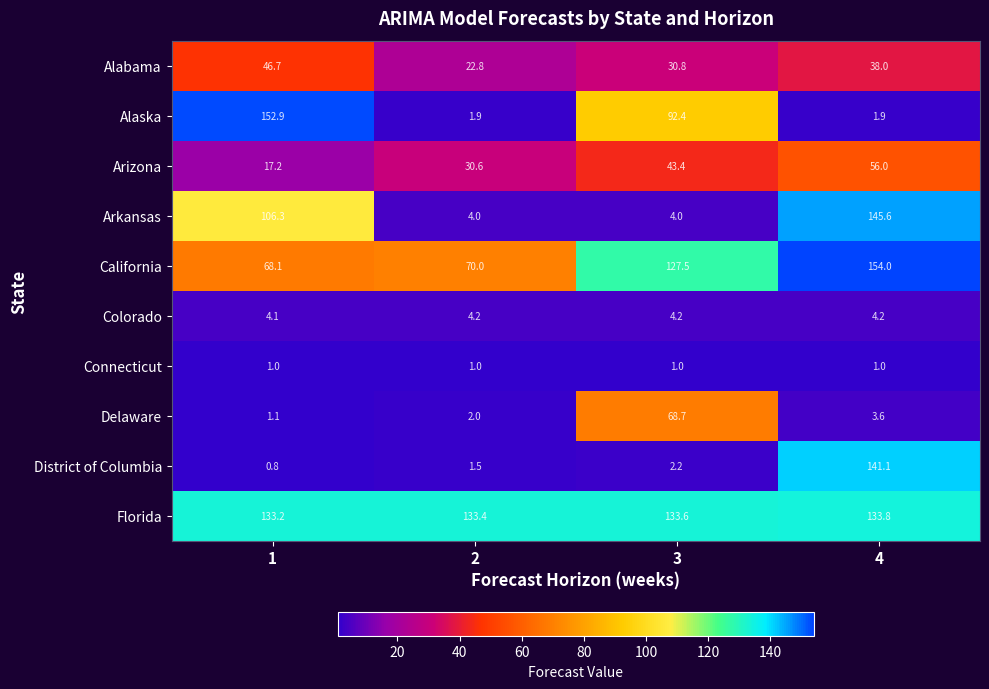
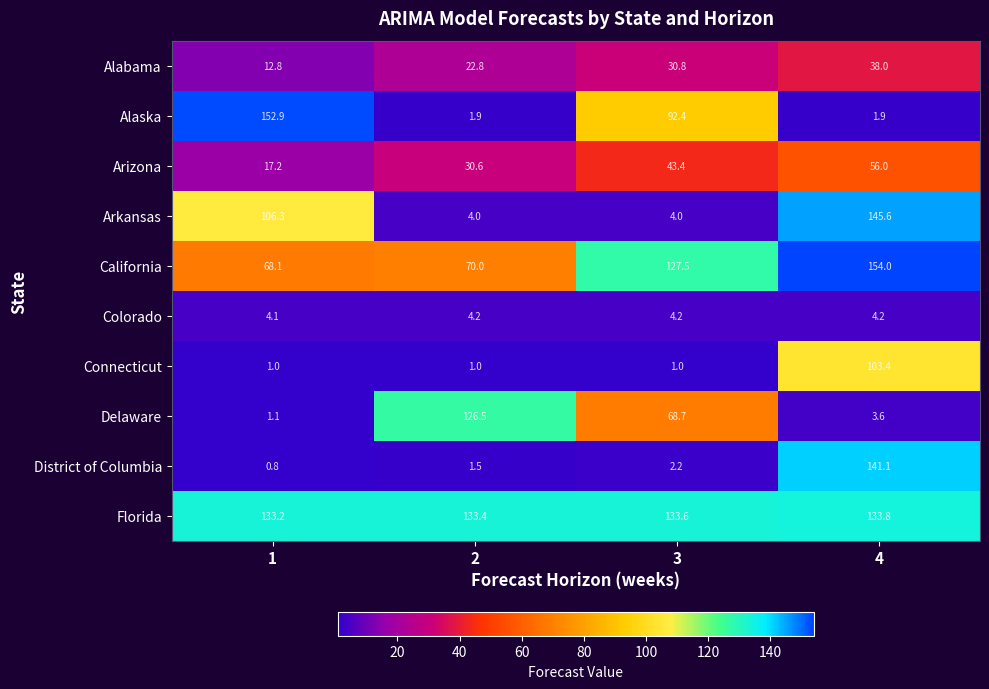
Alabama, 1: 46.7 -> 12.8
Connecticut, 4: 1.0 -> 103.4
Delaware, 2: 2.0 -> 126.5
